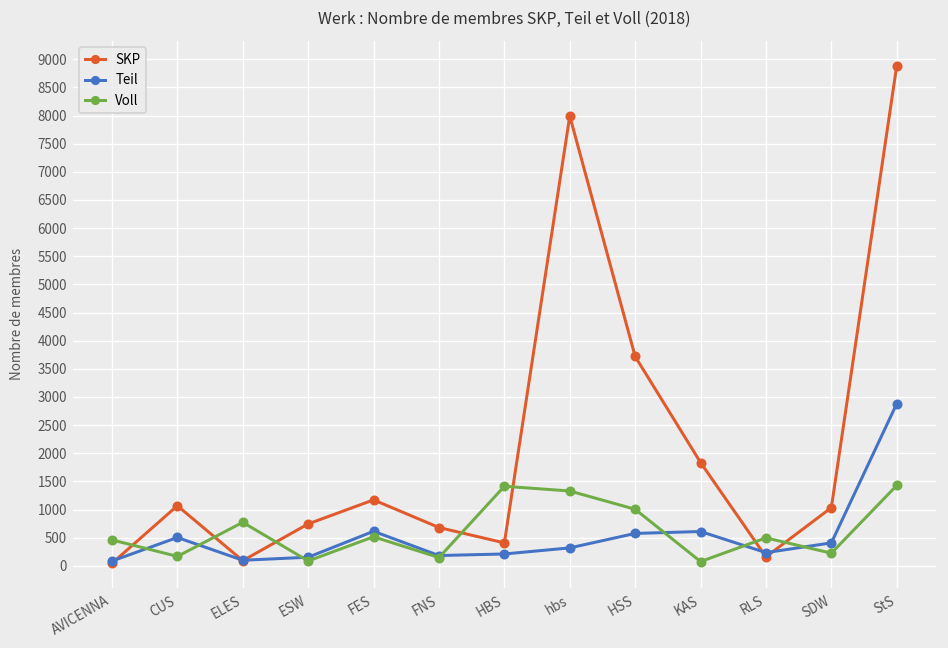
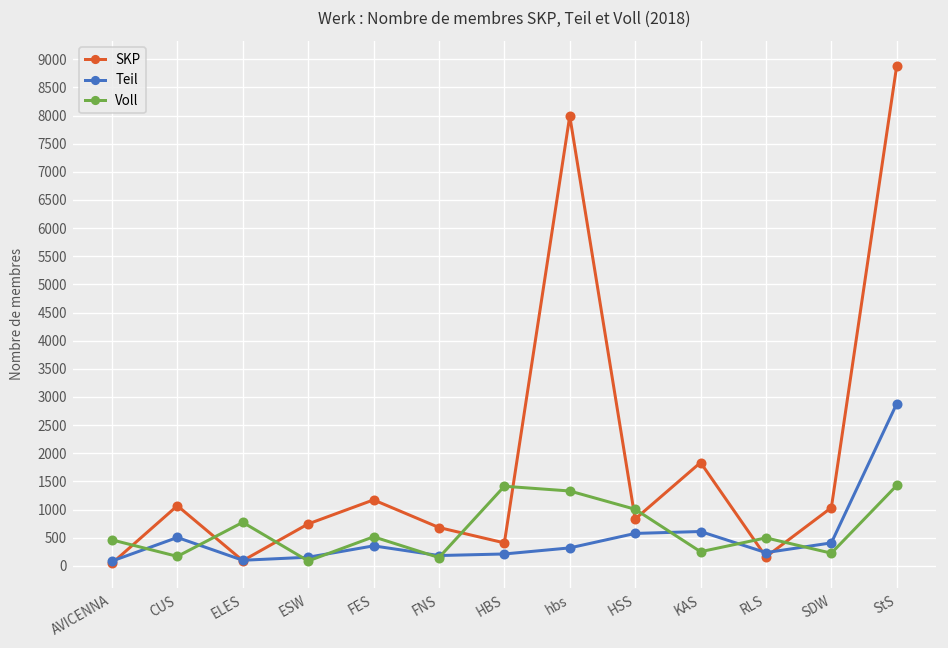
Teil, FES: 600 -> 400
SKP, HSS: 3700 -> 800
Voll, KAS: 100 -> 300
